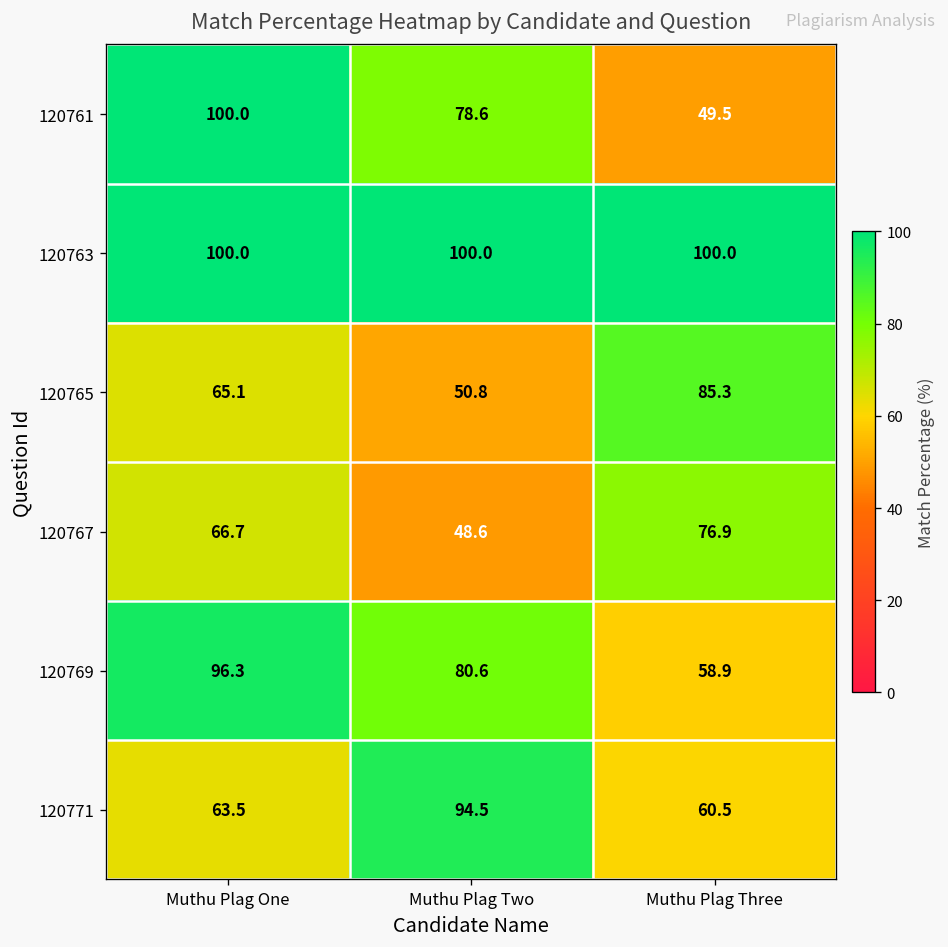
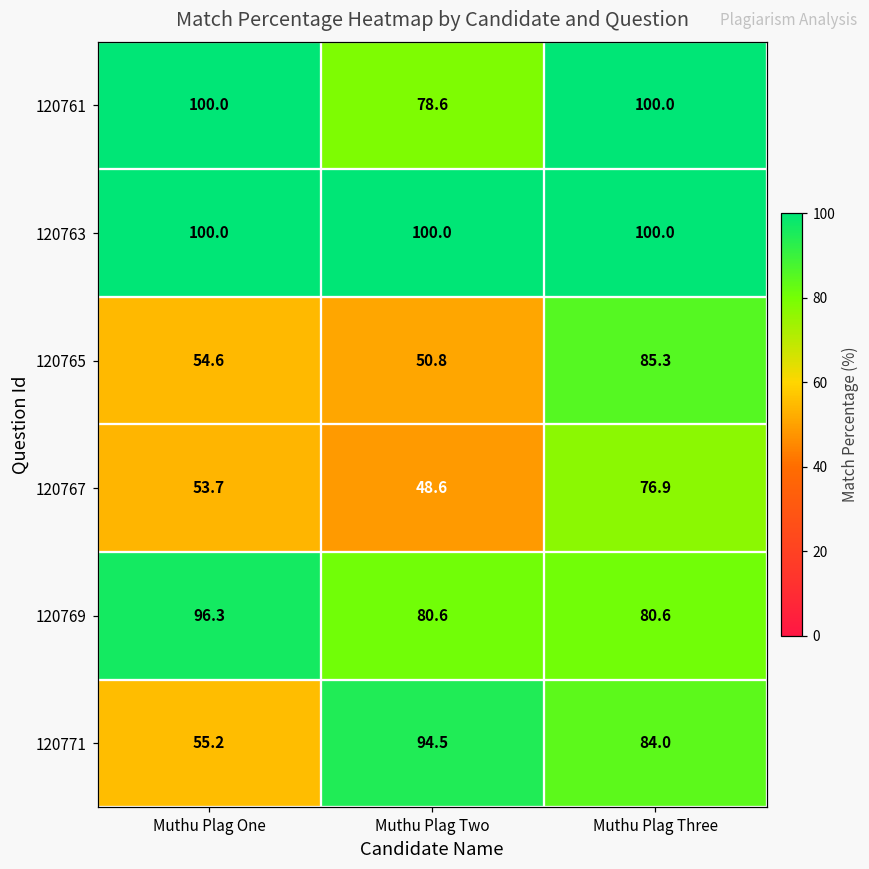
120761, Muthu Plag Three: 49.5 -> 100.0
120765, Muthu Plag One: 65.1 -> 54.6
120767, Muthu Plag One: 66.7 -> 53.7
120769, Muthu Plag Three: 58.9 -> 80.6
120771, Muthu Plag One: 63.5 -> 55.2
120771, Muthu Plag Three: 60.5 -> 84.0
